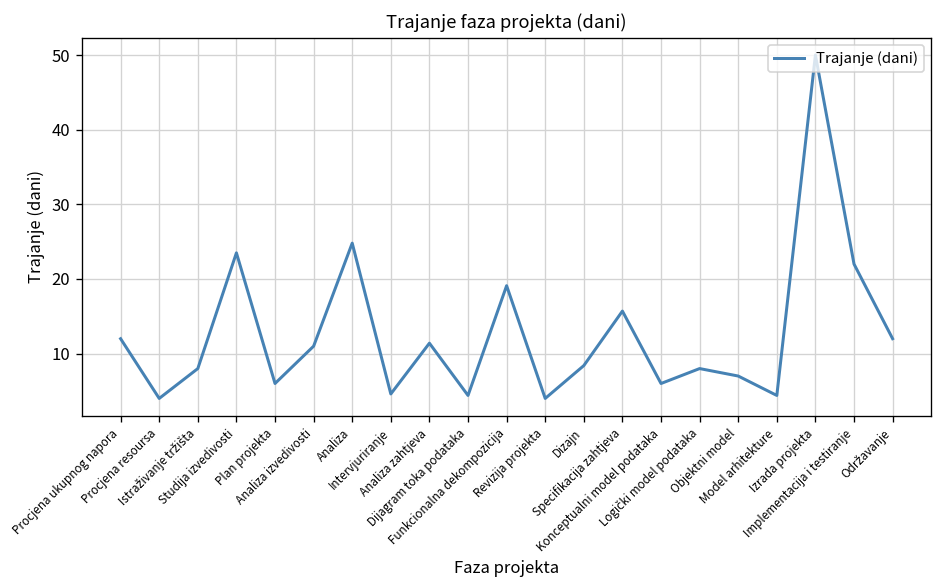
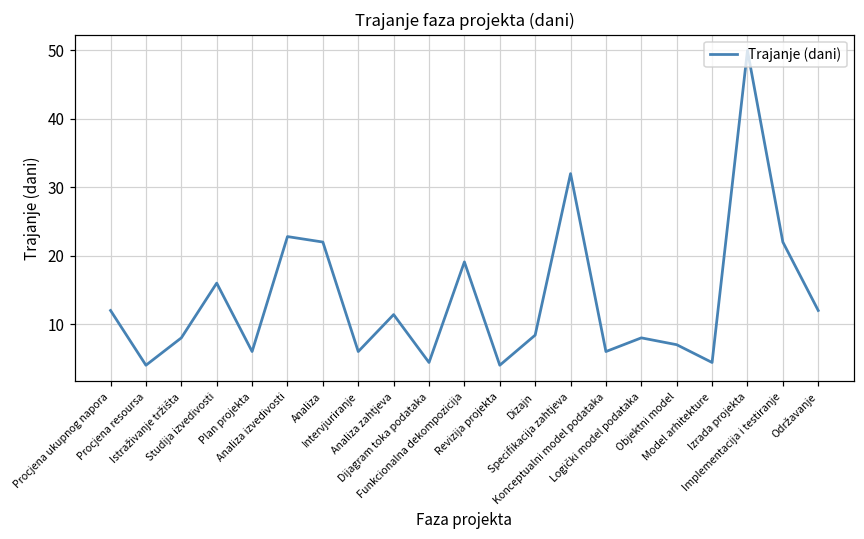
Studija izvedivosti: 24 -> 16
Analiza izvedivosti: 11 -> 23
Analiza: 25 -> 22
Intervjuriranje: 5 -> 6
Specifikacija zahtjeva: 16 -> 32
